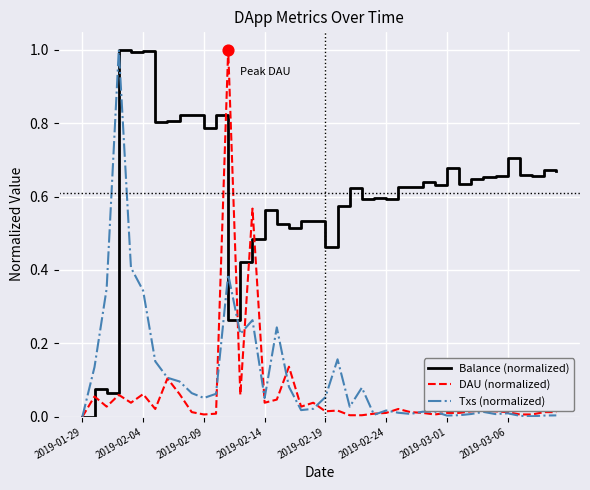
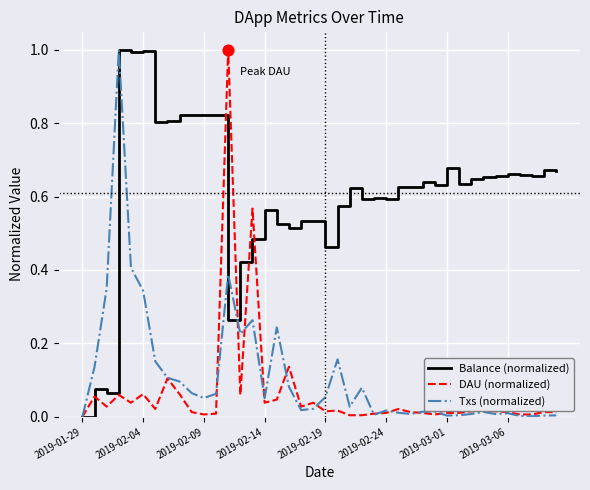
Balance (normalized), 2019-02-09: 0.79 -> 0.82
Balance (normalized), 2019-03-06: 0.71 -> 0.66
